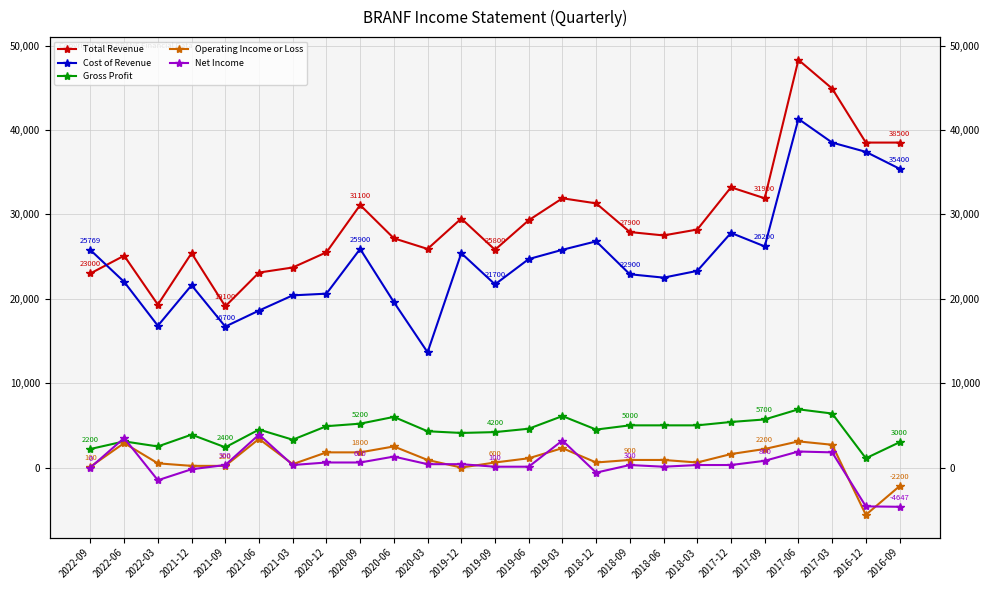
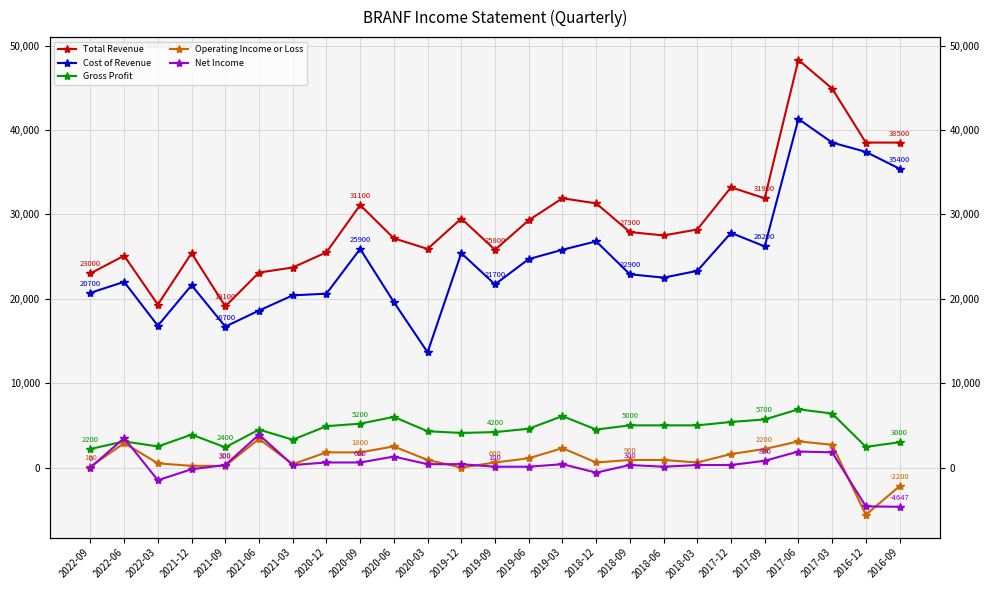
Cost of Revenue, 2022-09: 25769 -> 20700
Net Income, 2019-03: 3,000 -> 0
Gross Profit, 2016-12: 1,000 -> 2,000
